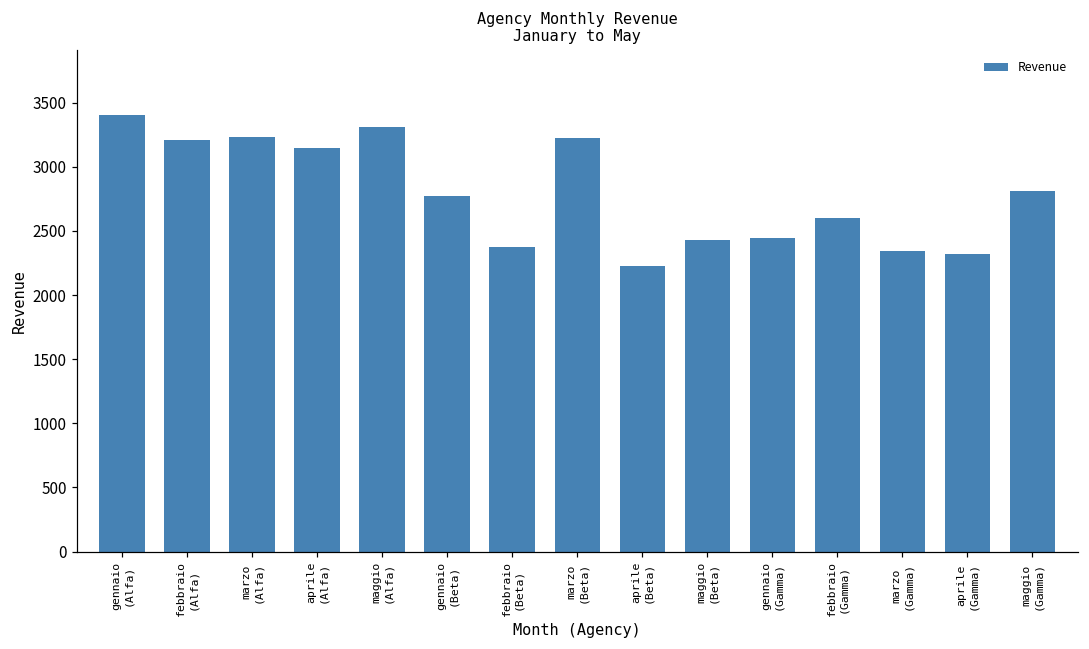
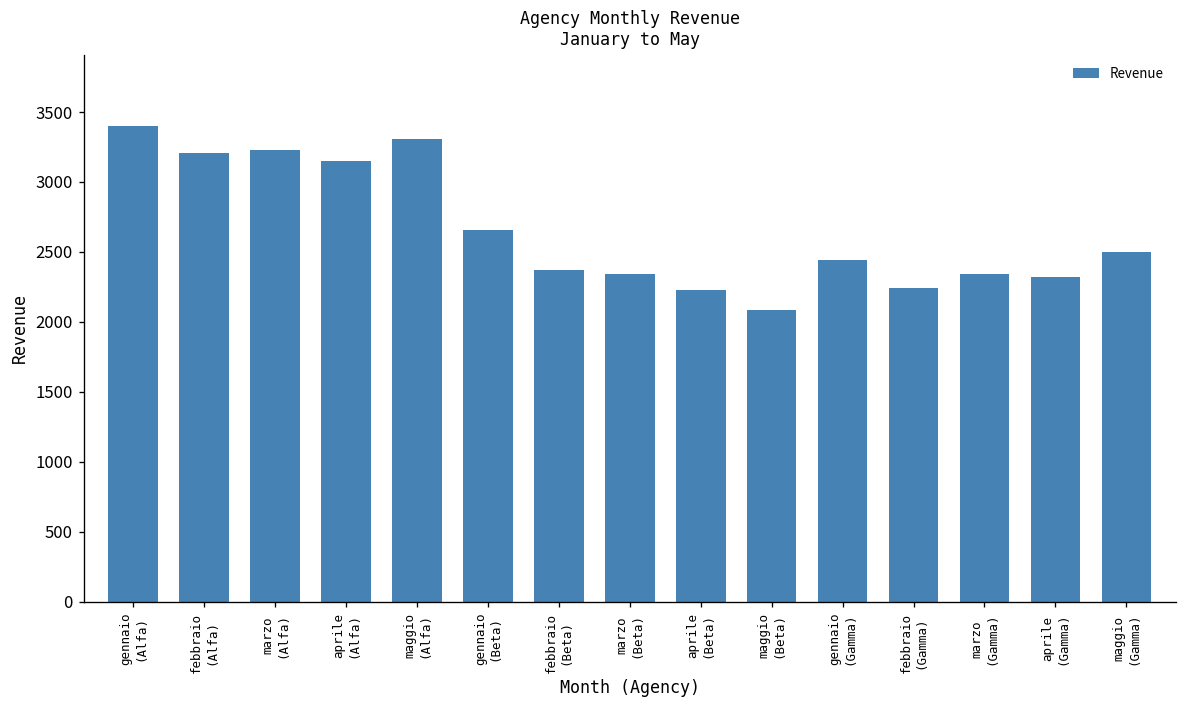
gennaio (Beta): 2770 -> 2660
marzo (Beta): 3220 -> 2350
maggio (Beta): 2430 -> 2090
febbraio (Gamma): 2600 -> 2250
maggio (Gamma): 2810 -> 2500
